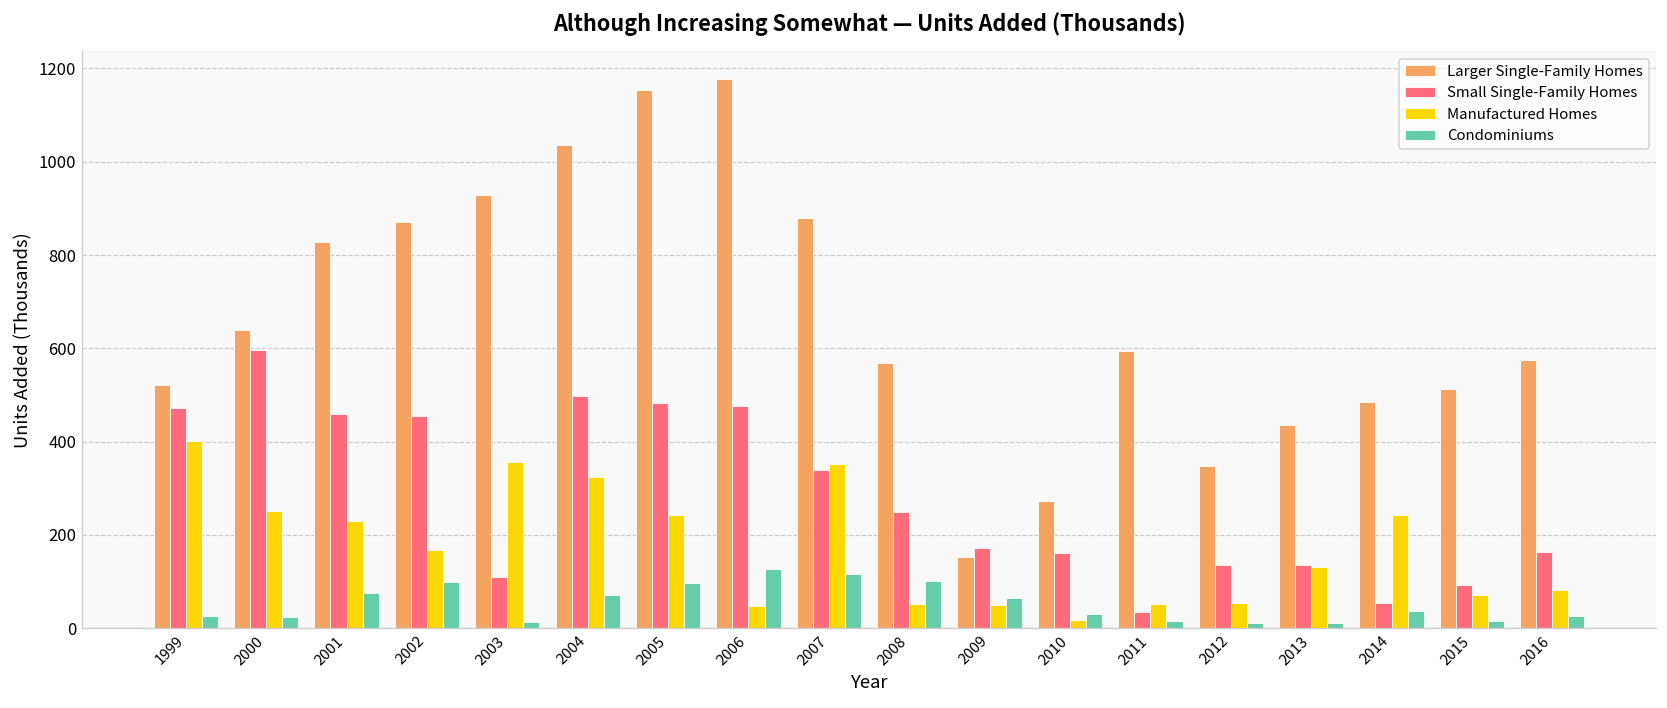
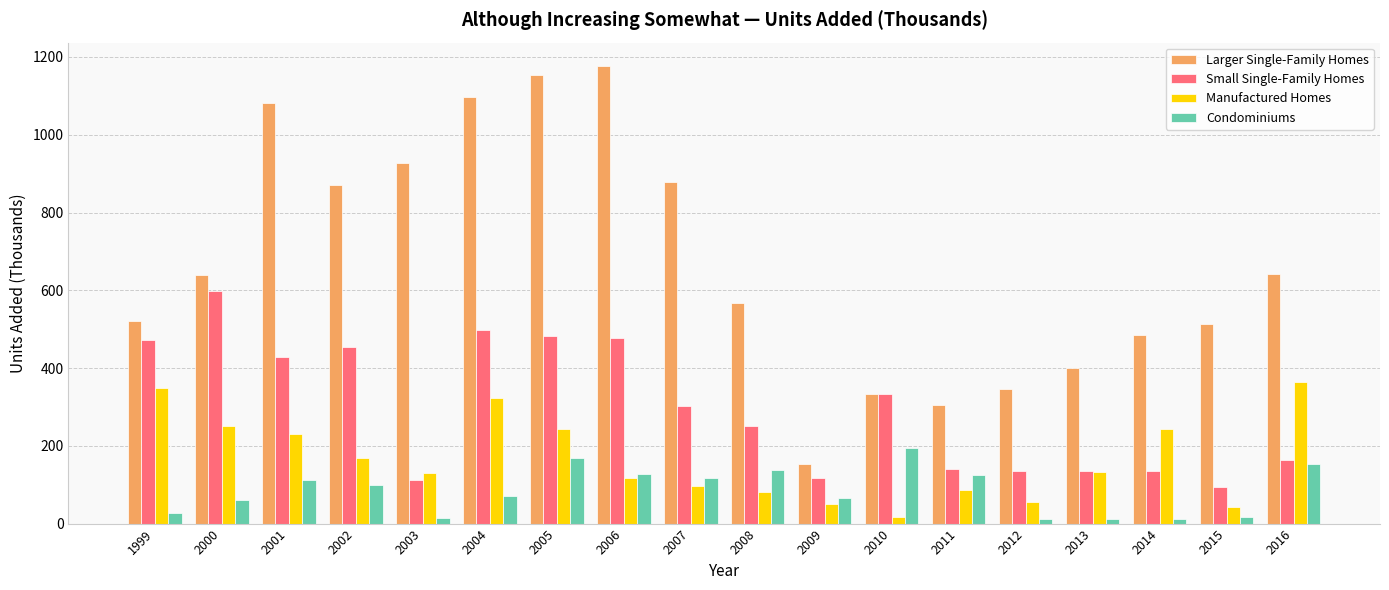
Manufactured Homes, 1999: 400 -> 350
Condominiums, 2000: 30 -> 60
Larger Single-Family Homes, 2001: 830 -> 1080
Small Single-Family Homes, 2001: 460 -> 430
Condominiums, 2001: 80 -> 110
Manufactured Homes, 2003: 360 -> 130
Larger Single-Family Homes, 2004: 1040 -> 1100
Condominiums, 2005: 100 -> 170
Manufactured Homes, 2006: 50 -> 120
Small Single-Family Homes, 2007: 340 -> 300
Manufactured Homes, 2007: 350 -> 100
Manufactured Homes, 2008: 50 -> 80
Condominiums, 2008: 100 -> 140
Small Single-Family Homes, 2009: 170 -> 120
Larger Single-Family Homes, 2010: 270 -> 330
Small Single-Family Homes, 2010: 160 -> 330
Condominiums, 2010: 30 -> 200
Larger Single-Family Homes, 2011: 600 -> 310
Small Single-Family Homes, 2011: 30 -> 140
Manufactured Homes, 2011: 50 -> 90
Condominiums, 2011: 20 -> 130
Larger Single-Family Homes, 2013: 440 -> 400
Small Single-Family Homes, 2014: 50 -> 140
Condominiums, 2014: 40 -> 10
Manufactured Homes, 2015: 70 -> 40
Larger Single-Family Homes, 2016: 580 -> 640
Manufactured Homes, 2016: 80 -> 360
Condominiums, 2016: 30 -> 150
